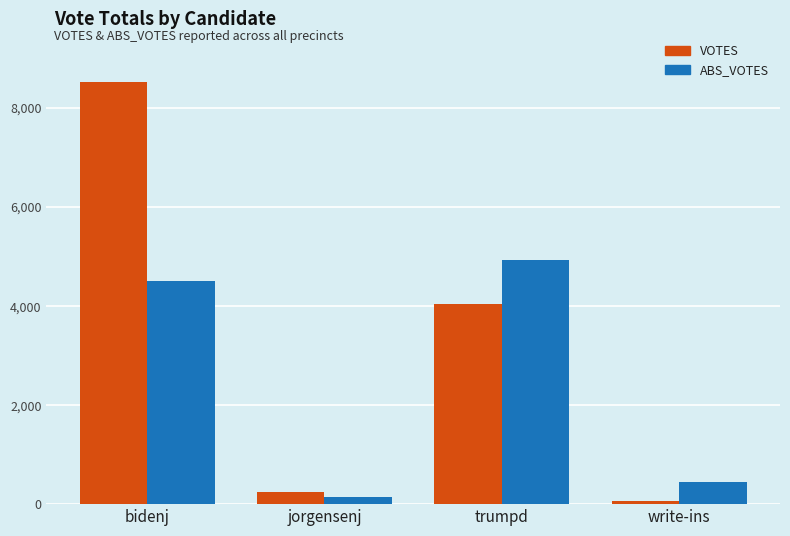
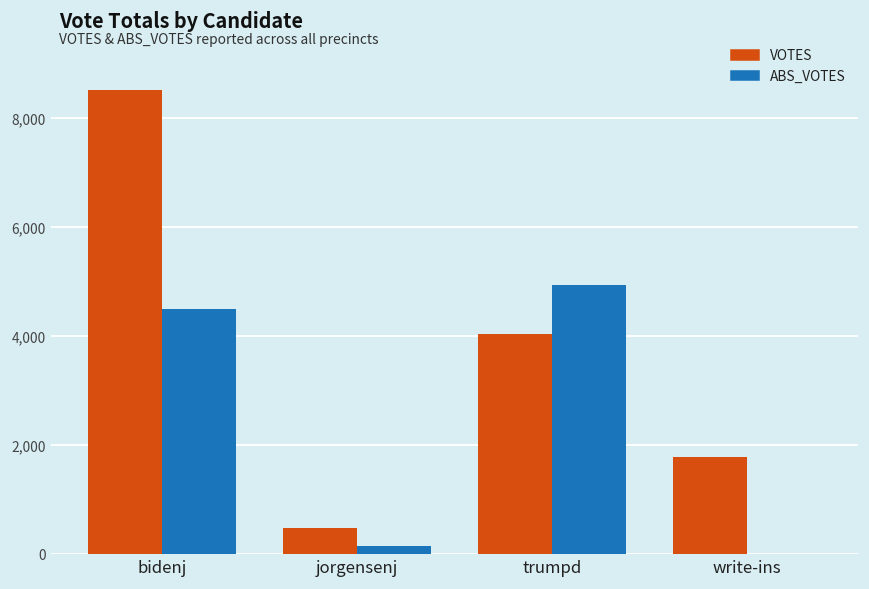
VOTES, jorgensenj: 200 -> 500
VOTES, write-ins: 100 -> 1,800
ABS_VOTES, write-ins: 400 -> 0
